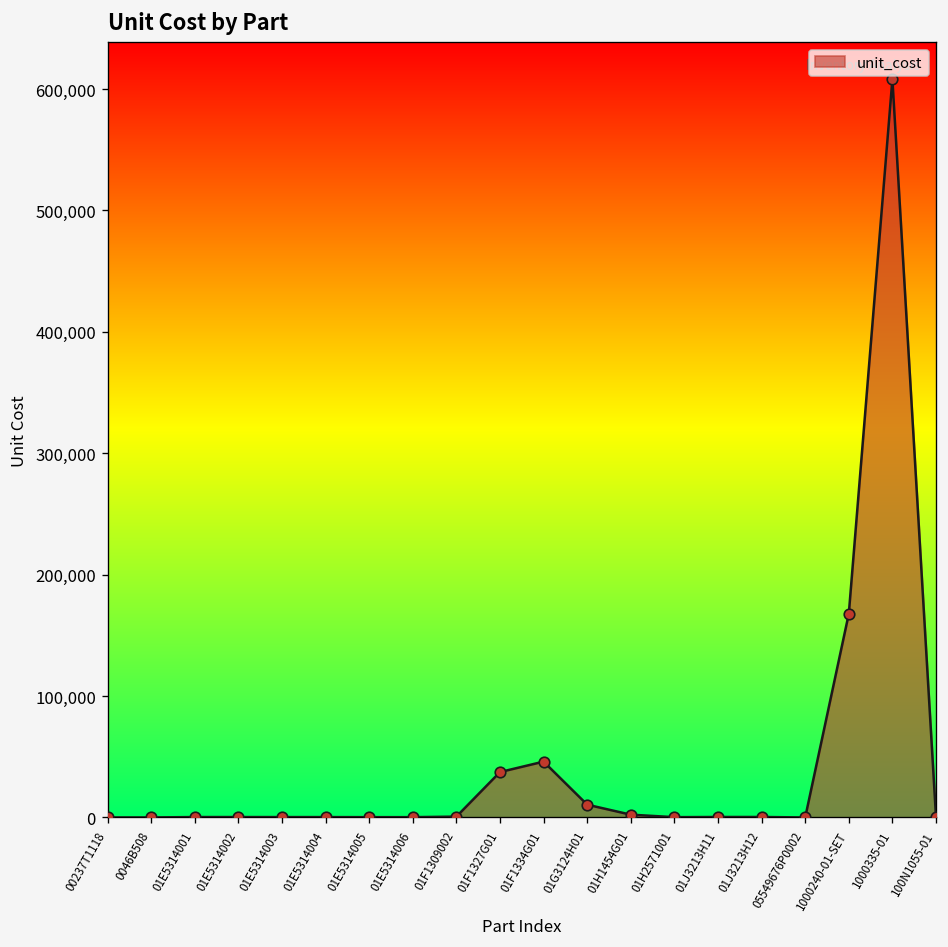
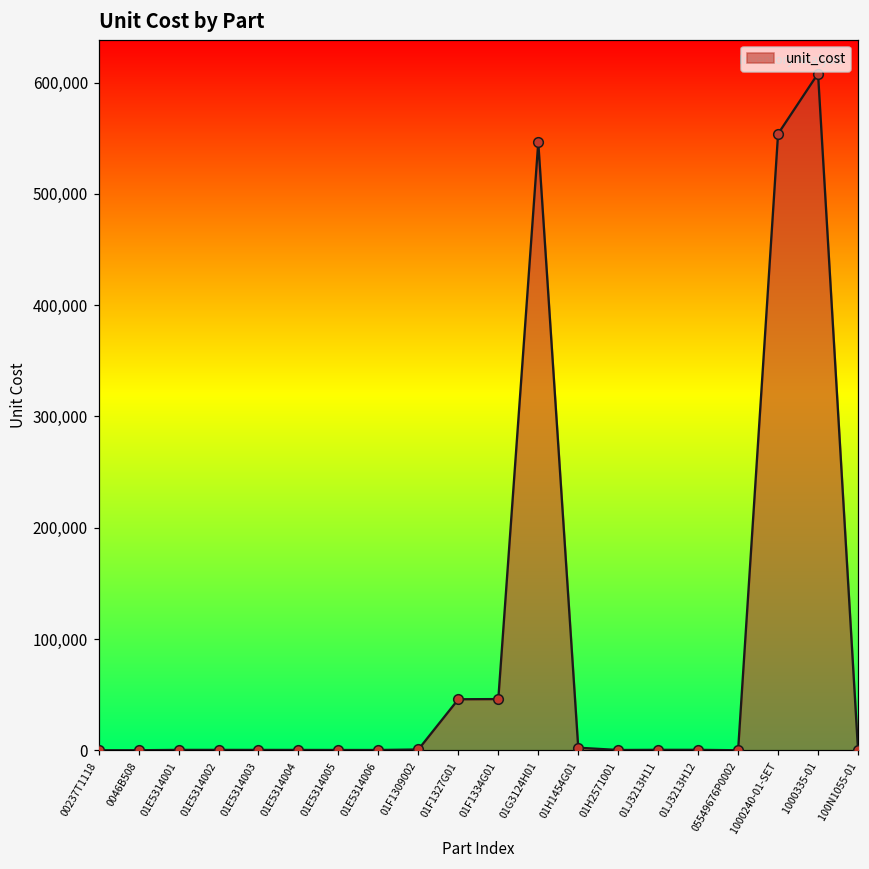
01F1327G01: 37,000 -> 46,000
01G3124H01: 11,000 -> 546,000
1000240-01-SET: 168,000 -> 554,000
